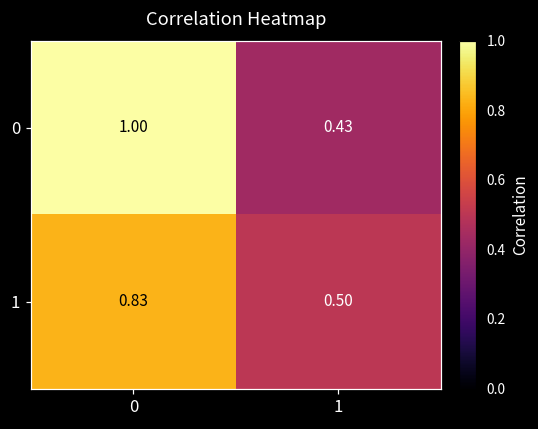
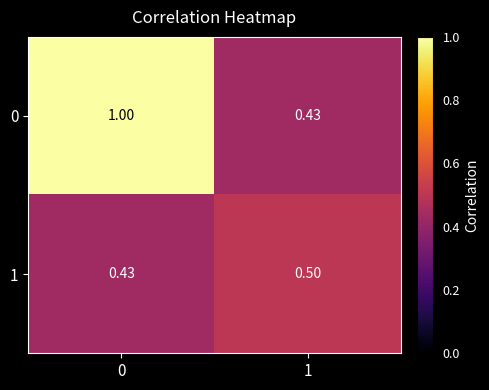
1, 0: 0.83 -> 0.43
